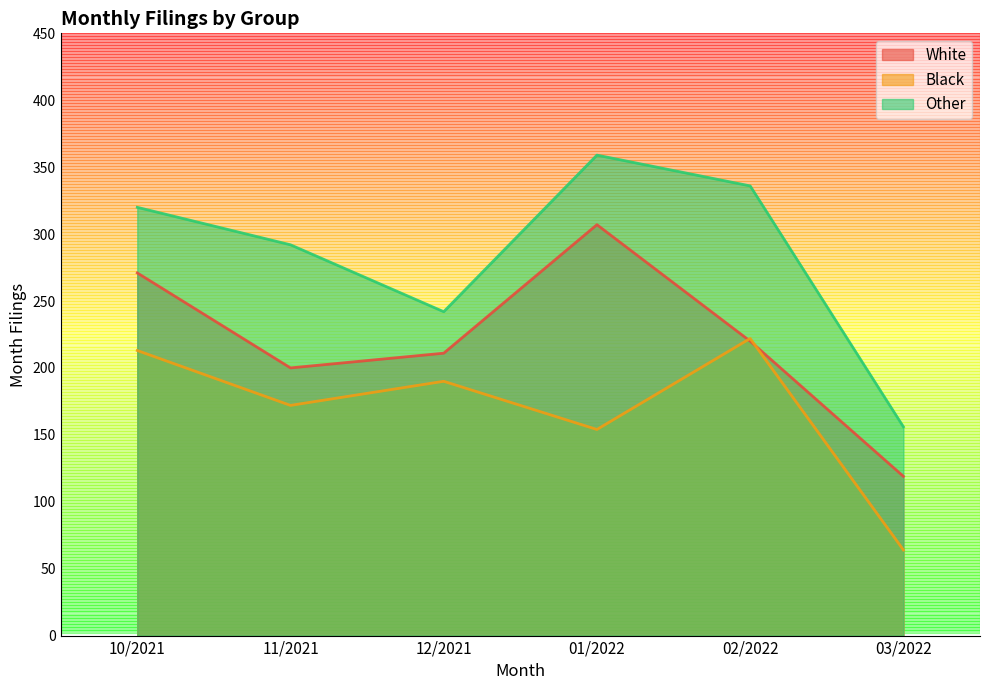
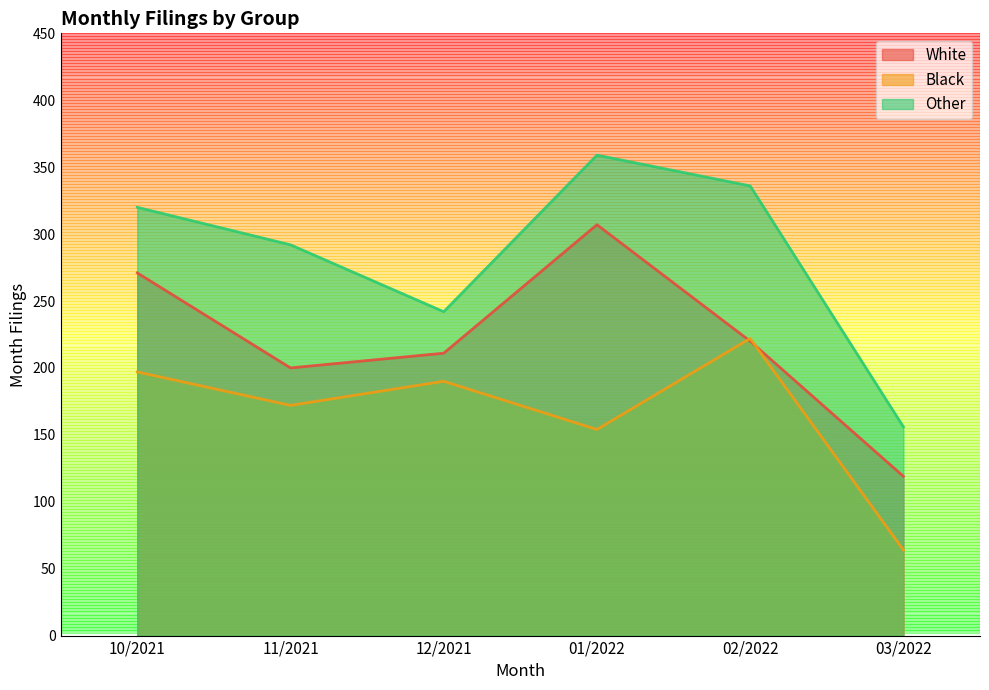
Black, 10/2021: 213 -> 197
